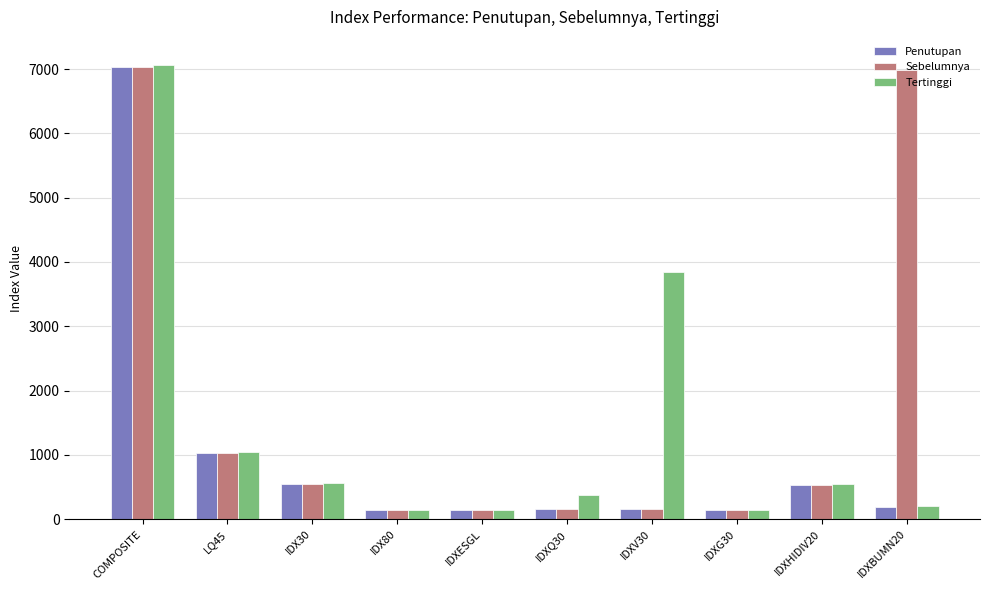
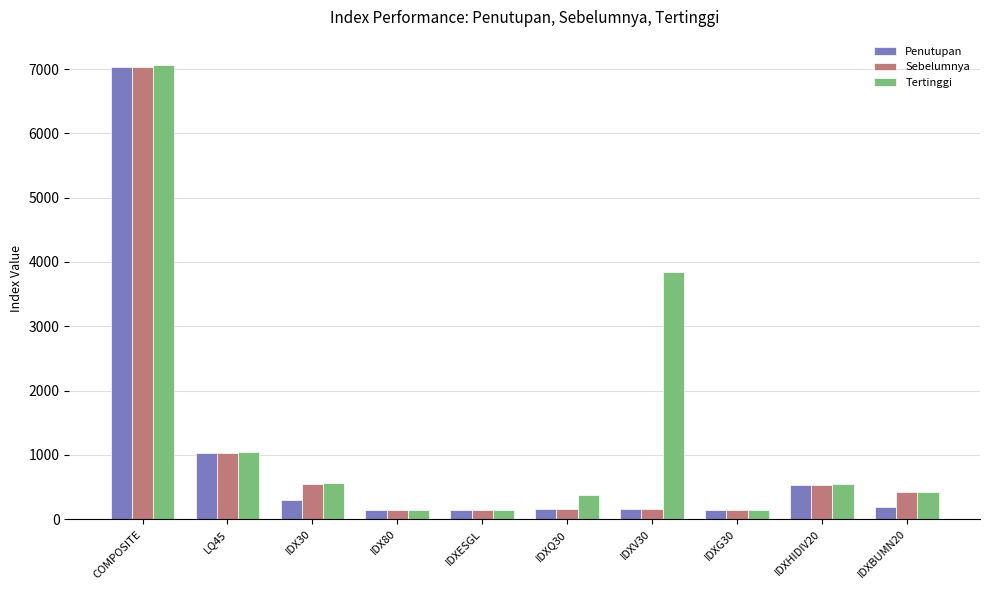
Penutupan, IDX30: 600 -> 300
Sebelumnya, IDXBUMN20: 7000 -> 400
Tertinggi, IDXBUMN20: 200 -> 400
